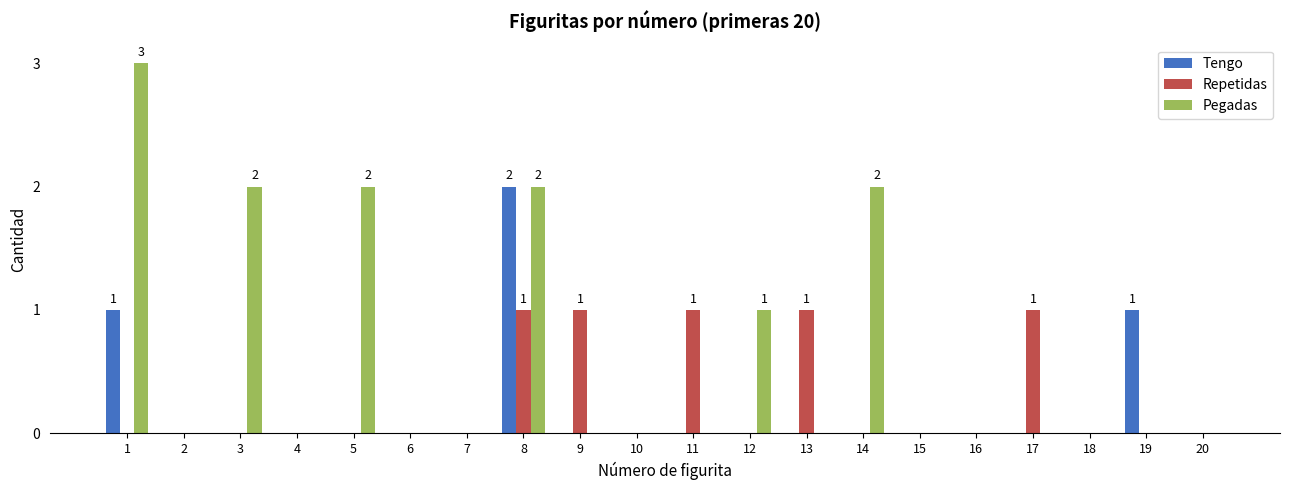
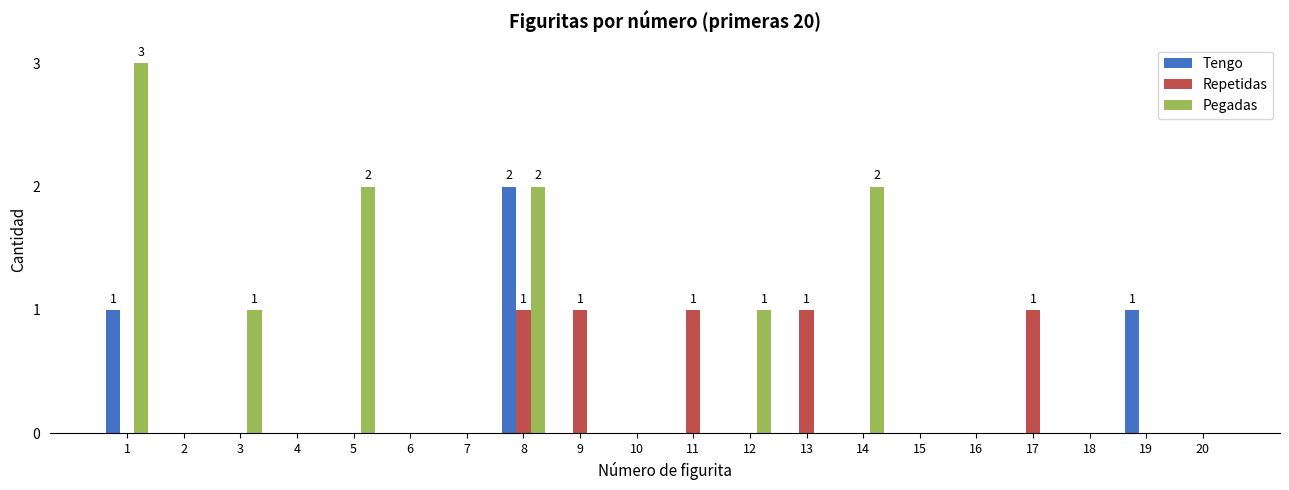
Pegadas, 3: 2 -> 1
